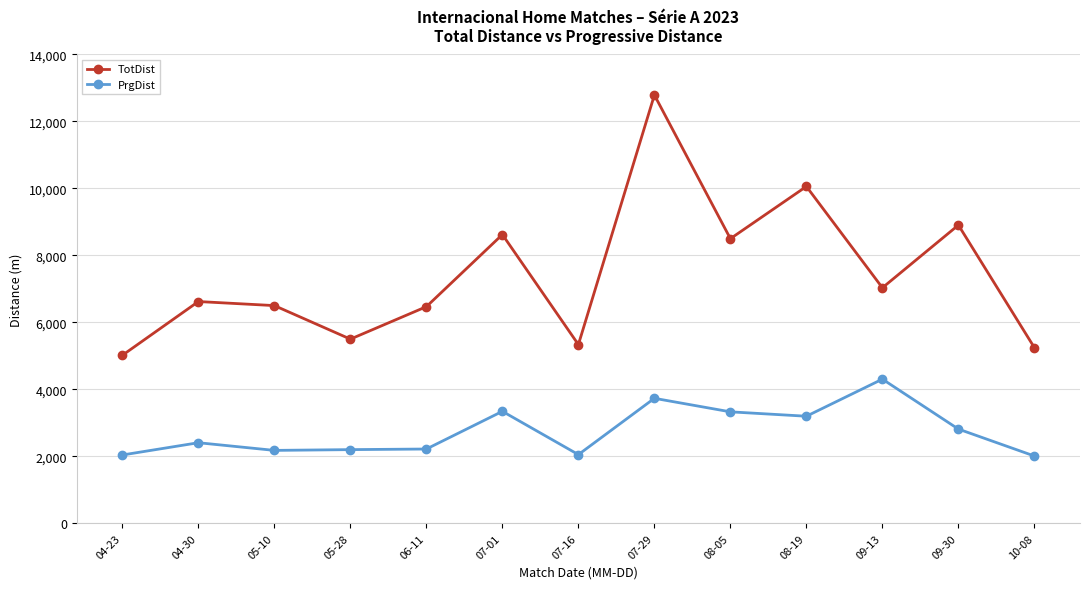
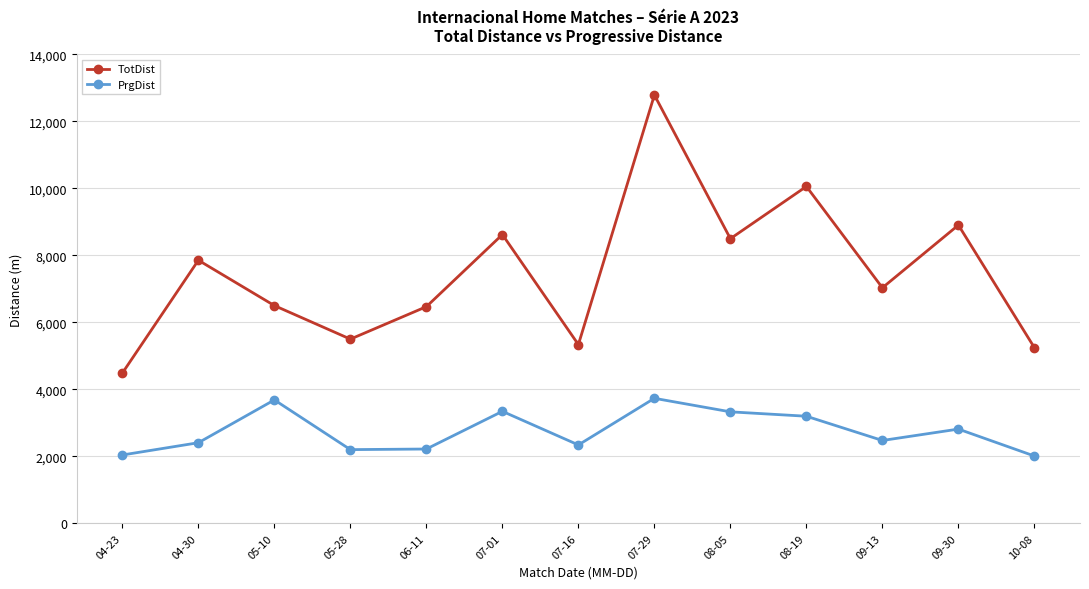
TotDist, 04-23: 5,000 -> 4,500
TotDist, 04-30: 6,600 -> 7,900
PrgDist, 05-10: 2,200 -> 3,700
PrgDist, 07-16: 2,100 -> 2,300
PrgDist, 09-13: 4,300 -> 2,500
